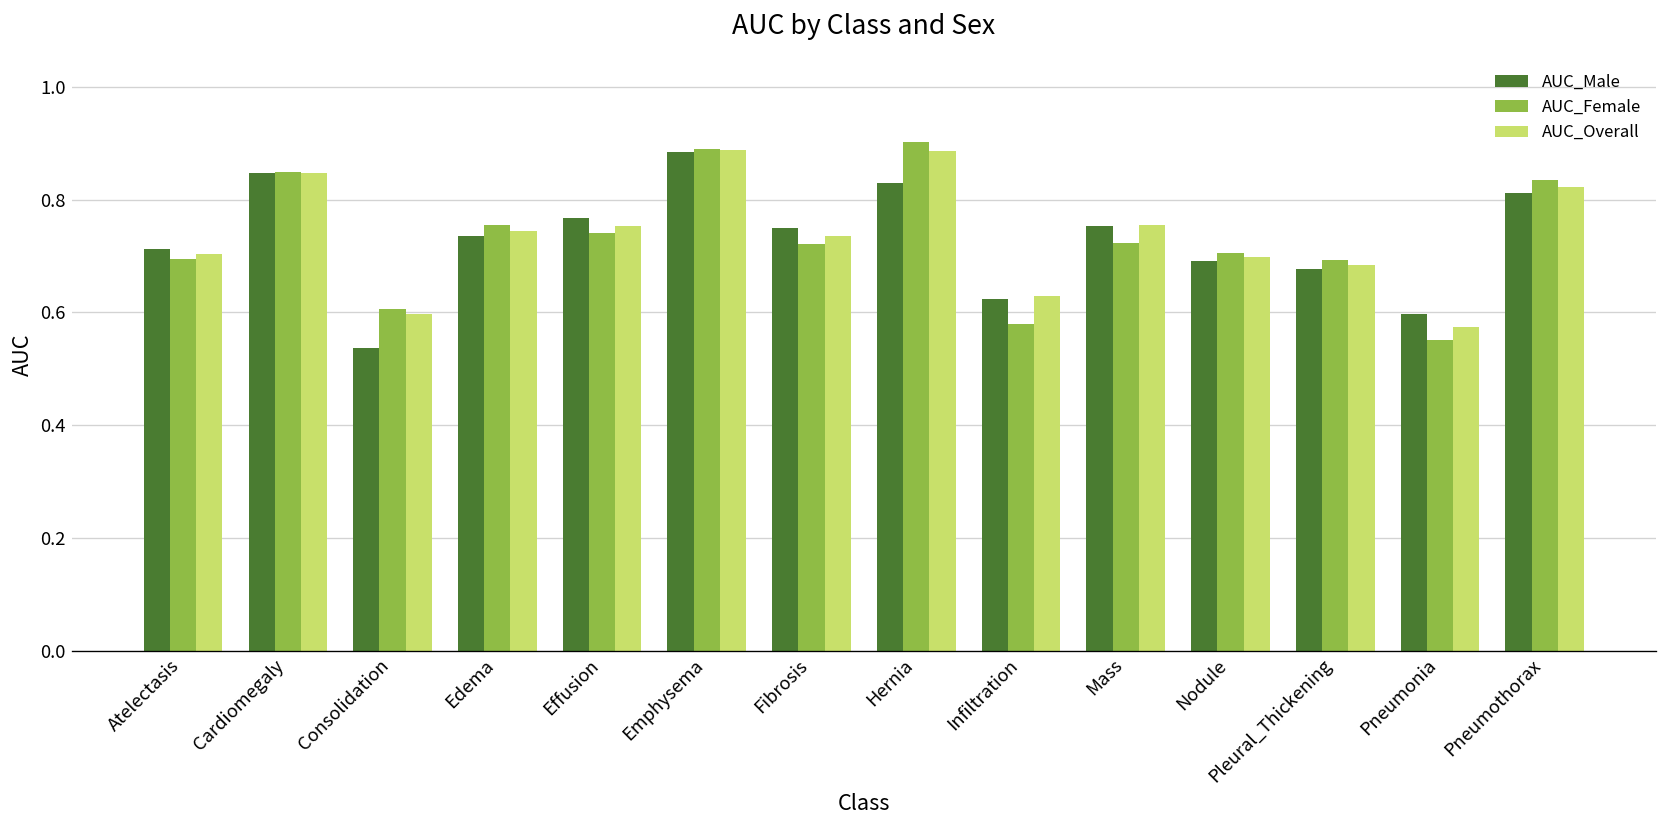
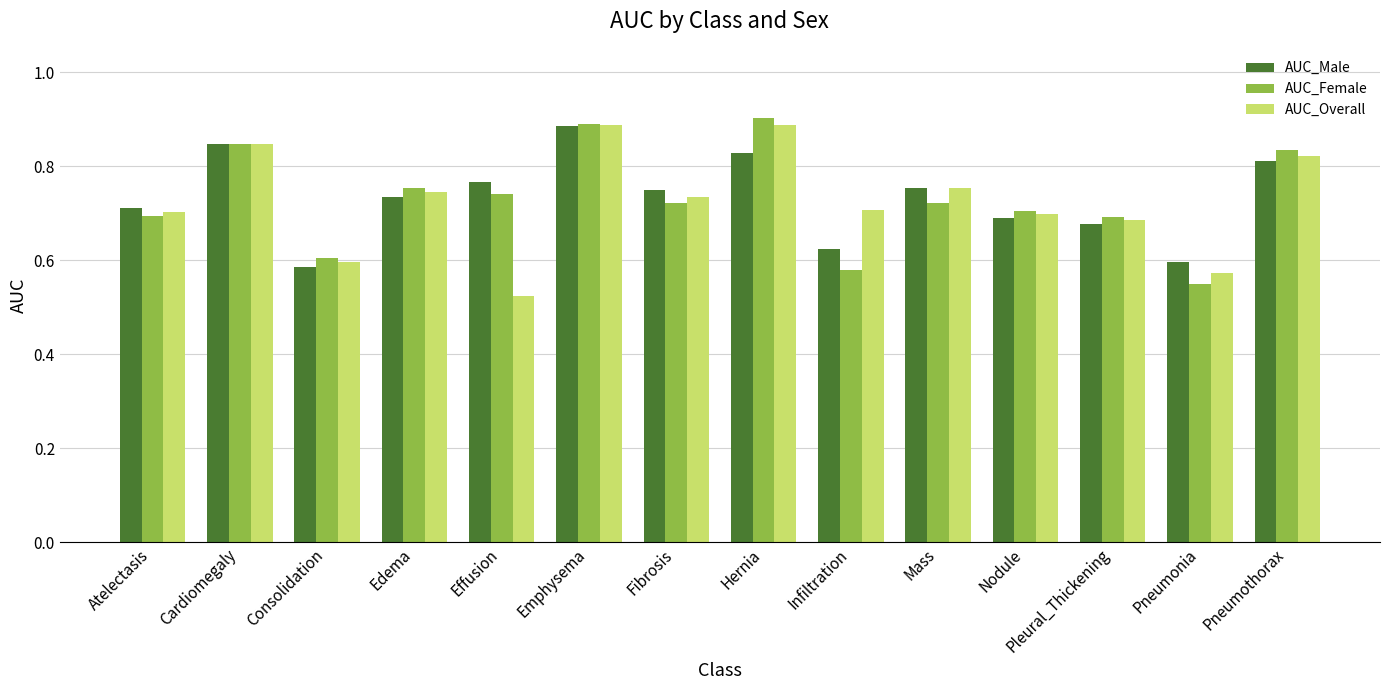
AUC_Male, Consolidation: 0.54 -> 0.59
AUC_Overall, Effusion: 0.75 -> 0.52
AUC_Overall, Infiltration: 0.63 -> 0.71
